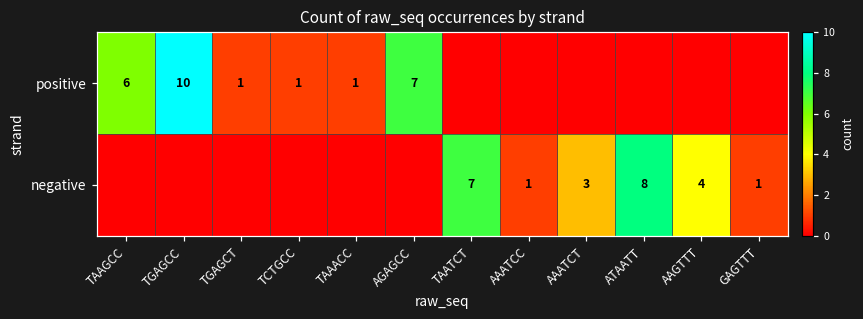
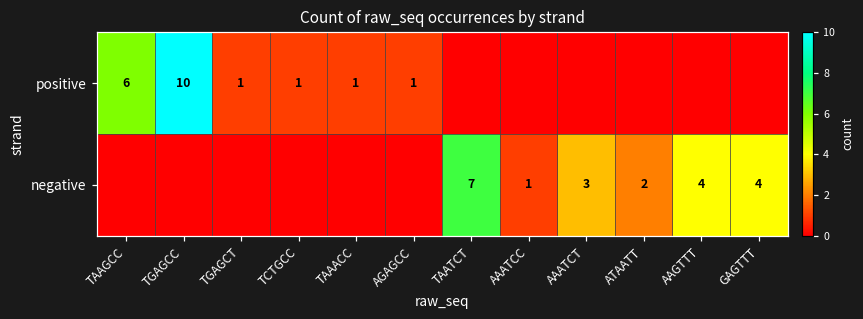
positive, AGAGCC: 7 -> 1
negative, ATAATT: 8 -> 2
negative, GAGTTT: 1 -> 4
